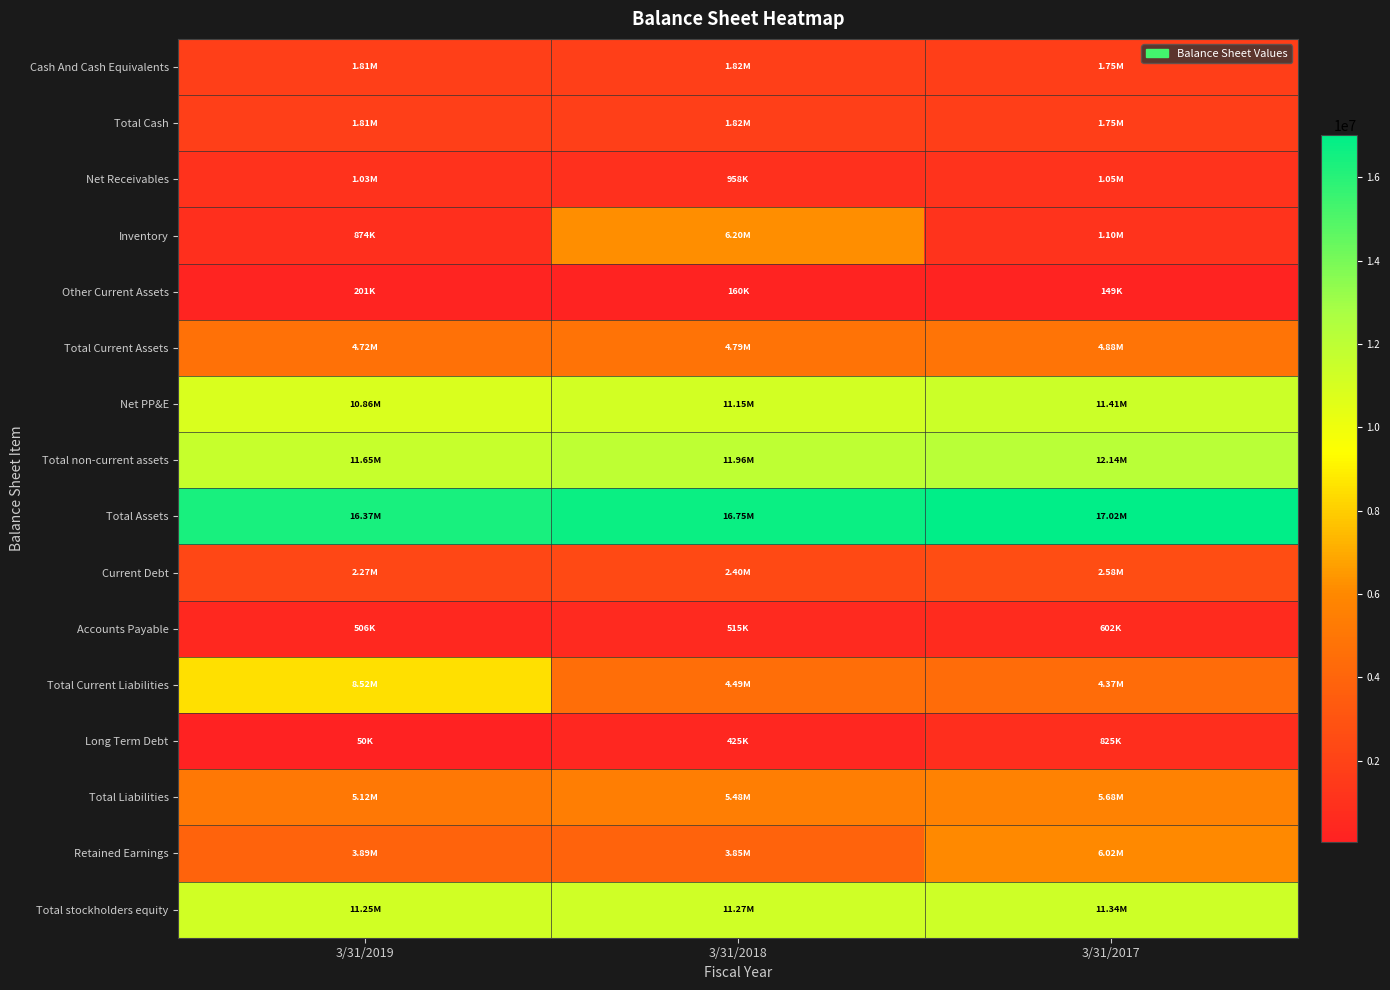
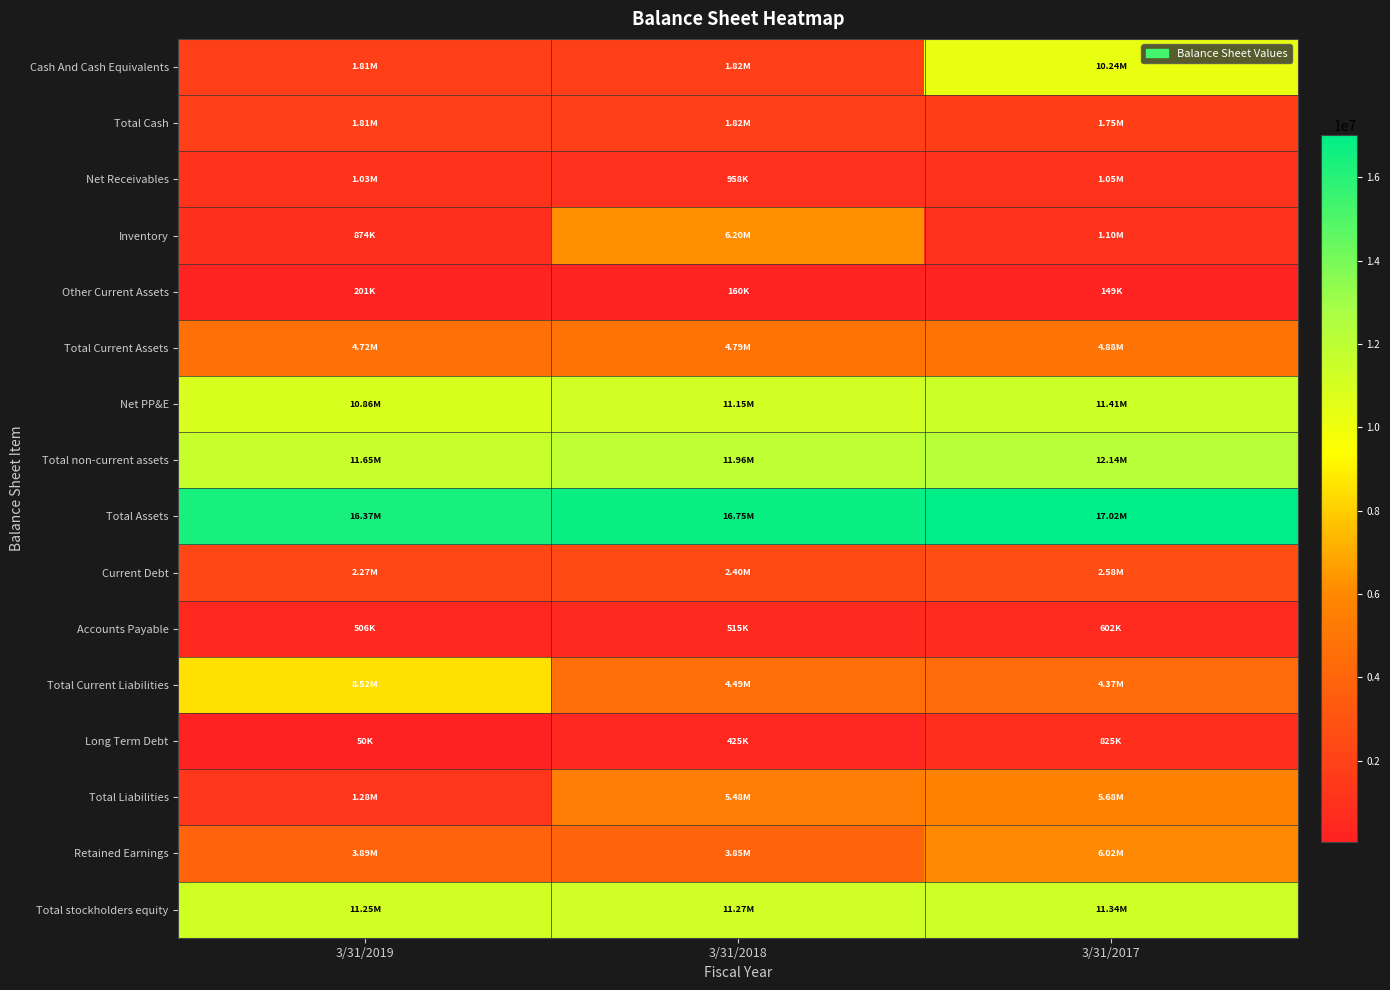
Cash And Cash Equivalents, 3/31/2017: 1.75M -> 10.24M
Total Liabilities, 3/31/2019: 5.12M -> 1.28M
